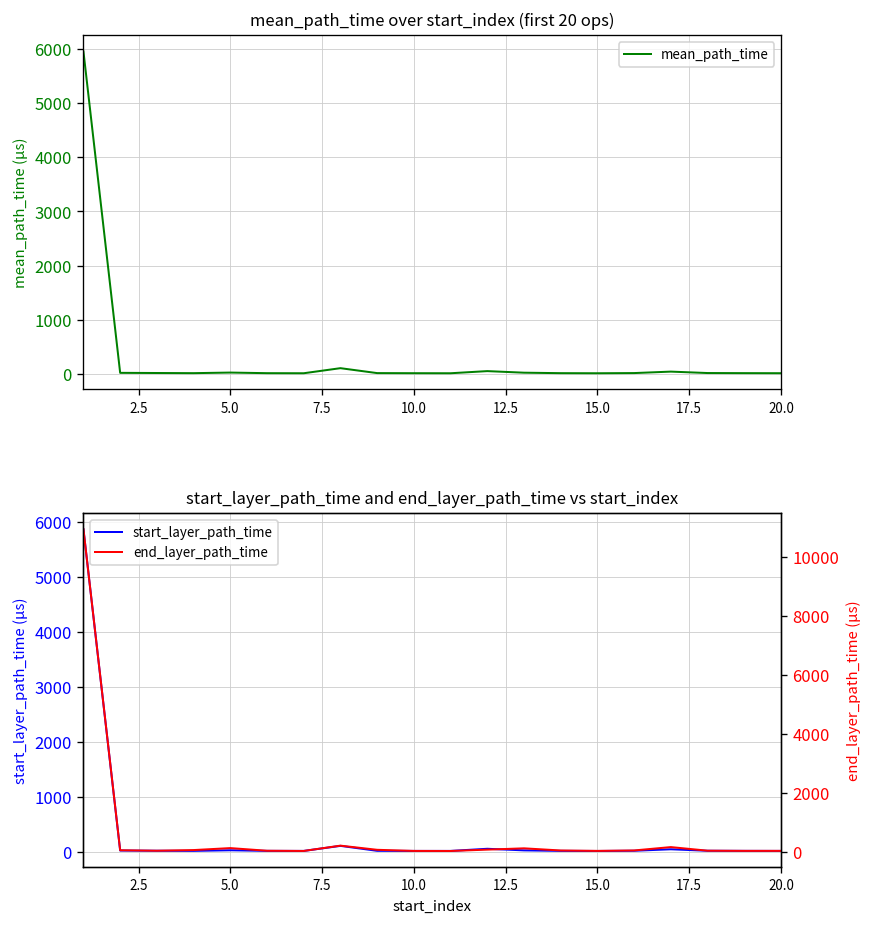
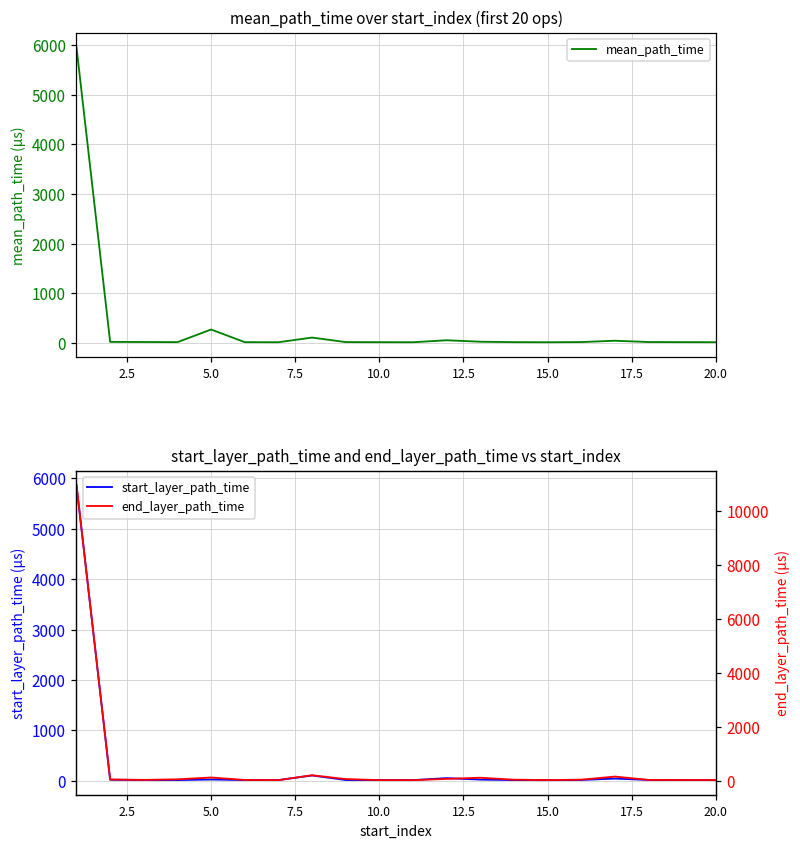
mean_path_time over start_index (first 20 ops), 5.0: 0 -> 300
